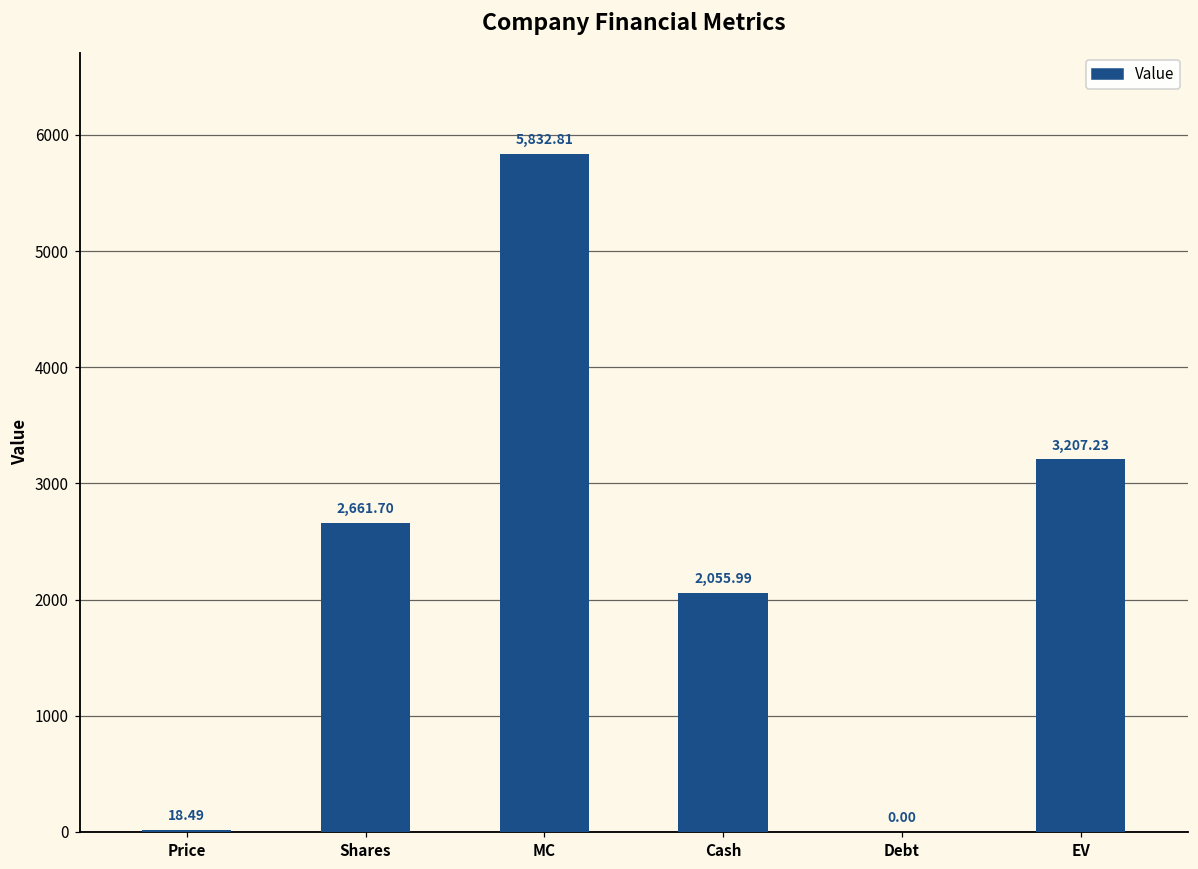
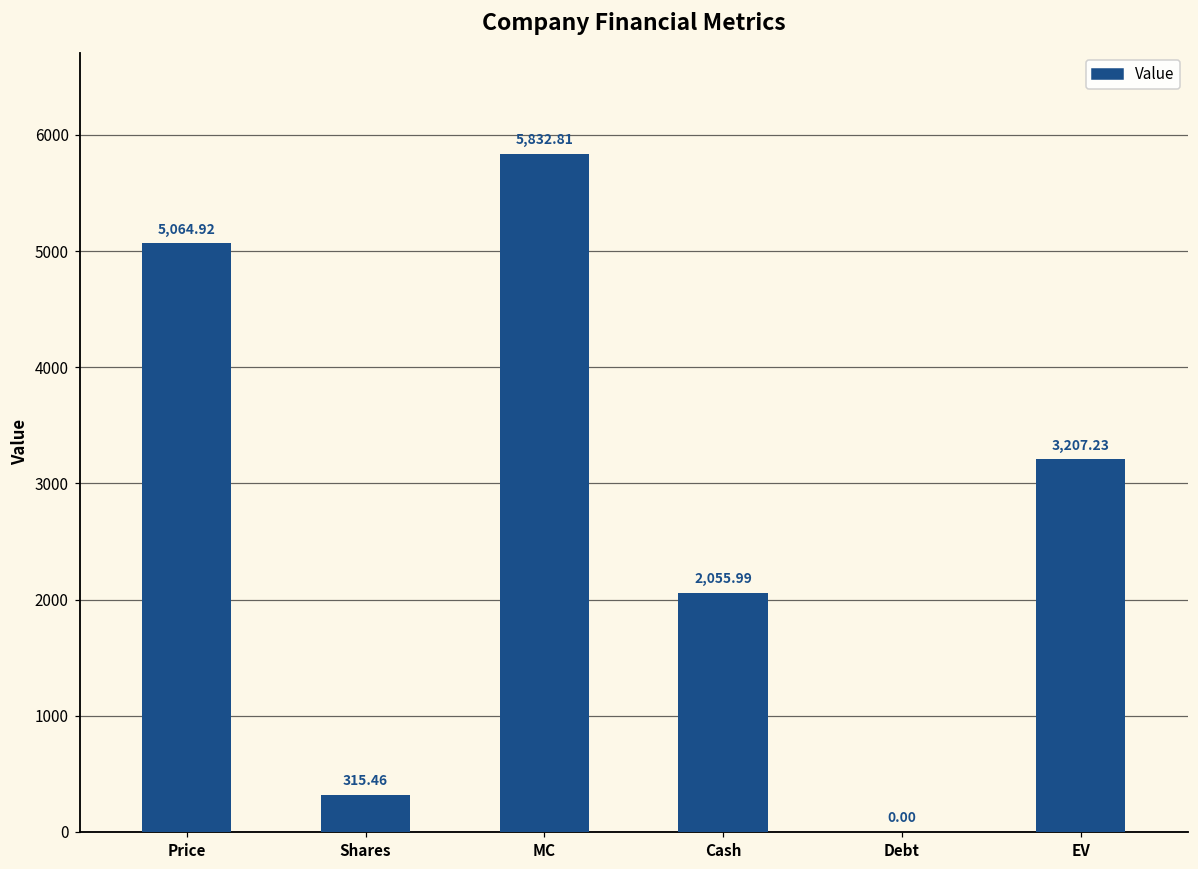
Price: 18.49 -> 5,064.92
Shares: 2,661.70 -> 315.46
